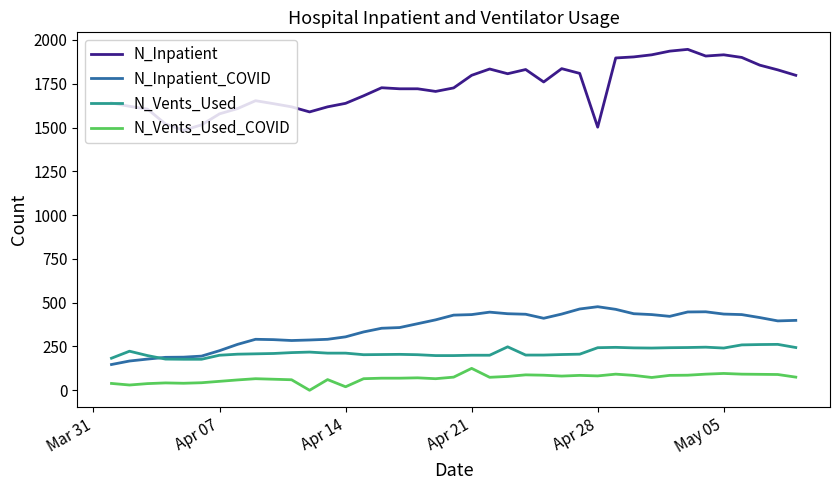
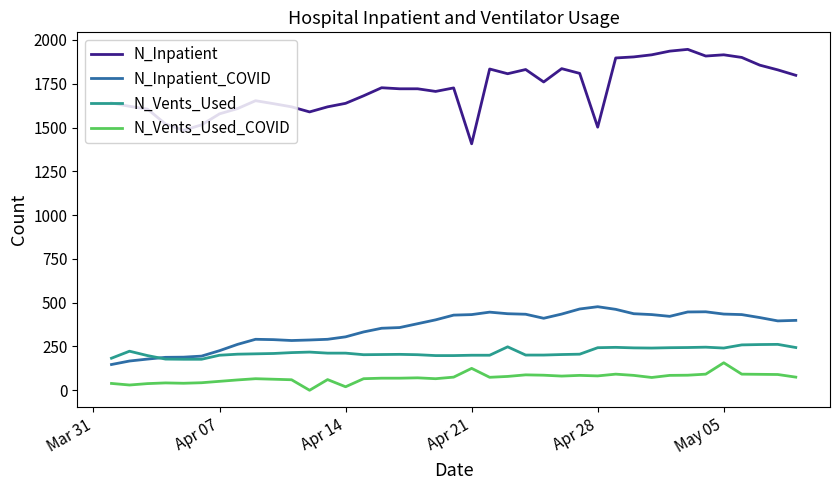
N_Inpatient, Apr 21: 1800 -> 1410
N_Vents_Used_COVID, May 05: 100 -> 160
